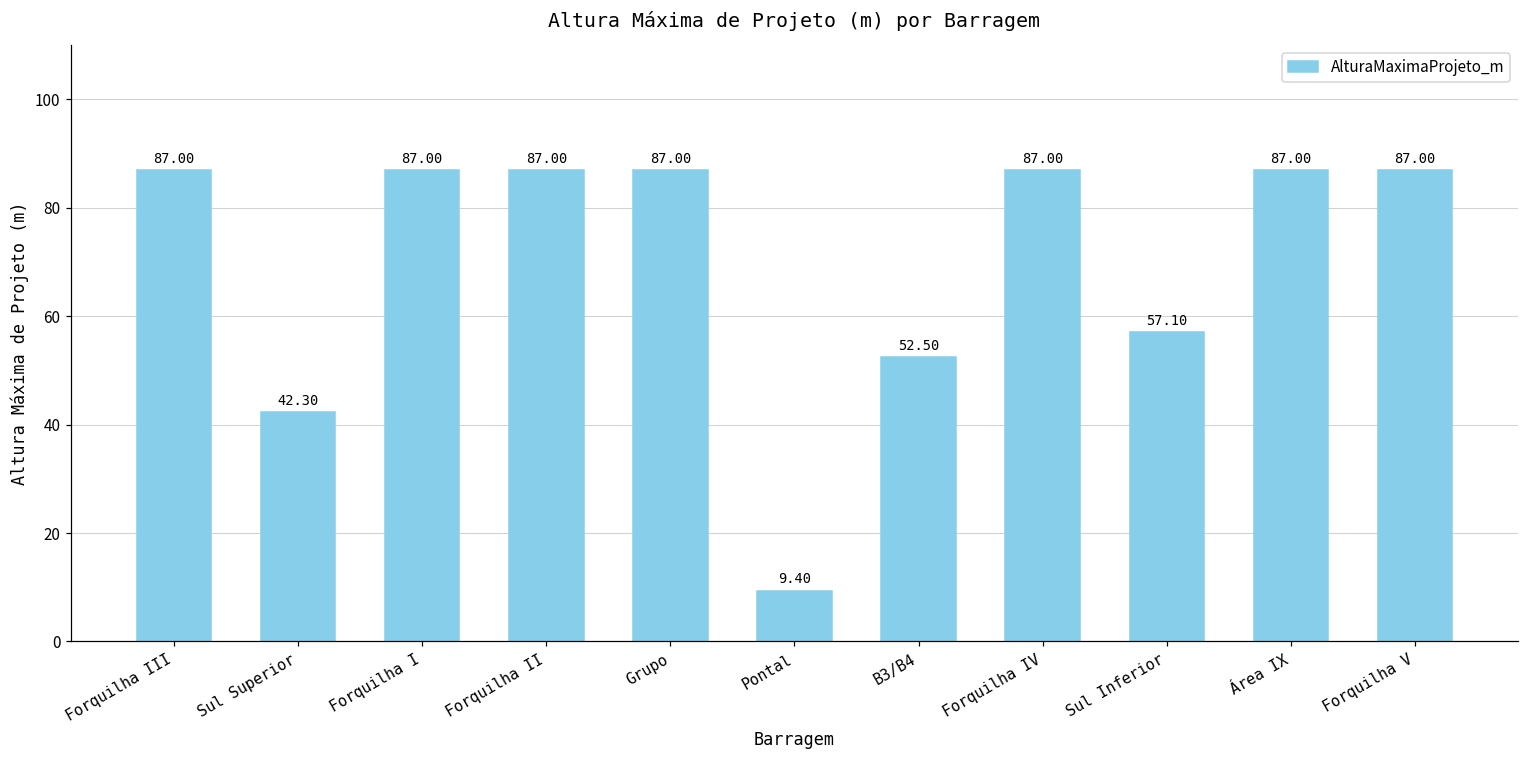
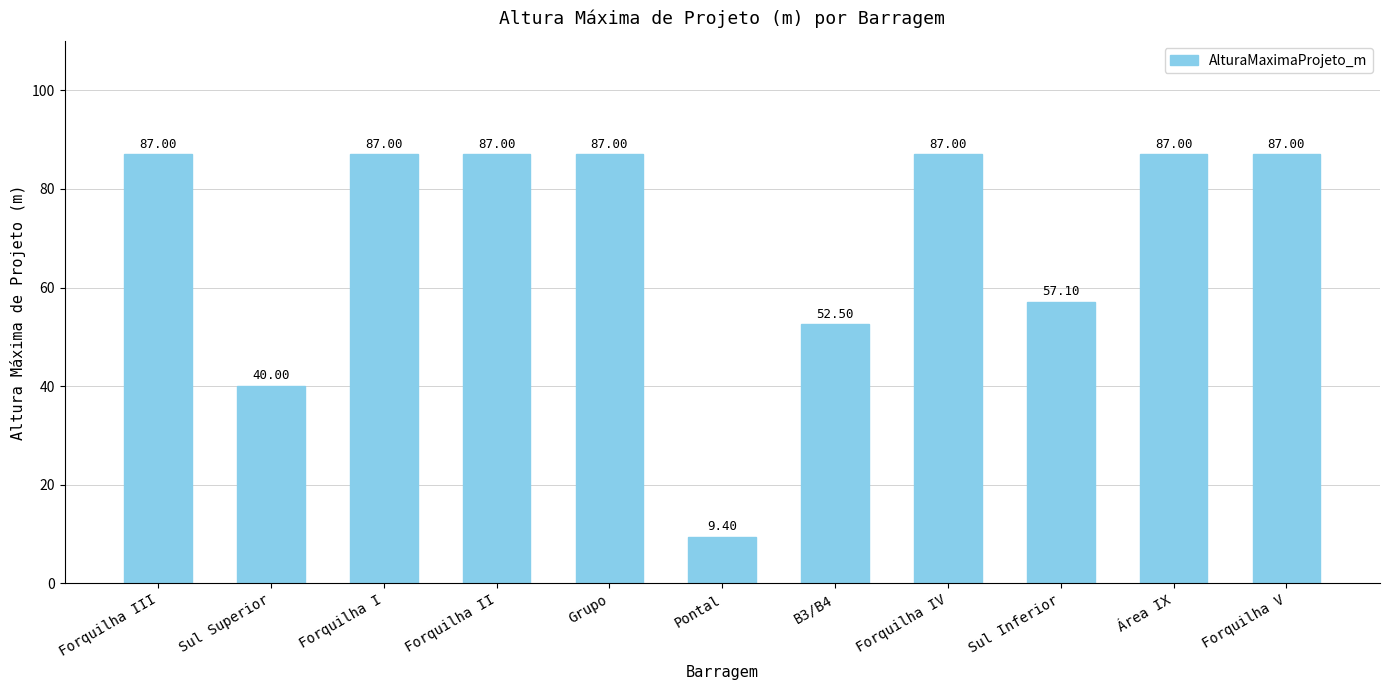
Sul Superior: 42.30 -> 40.00
